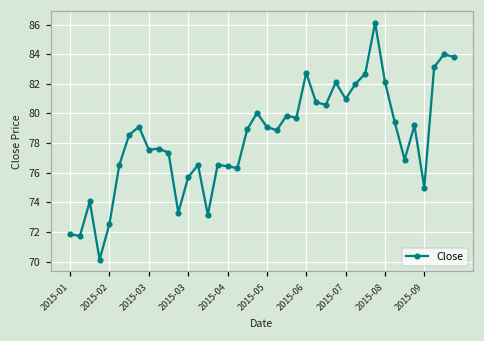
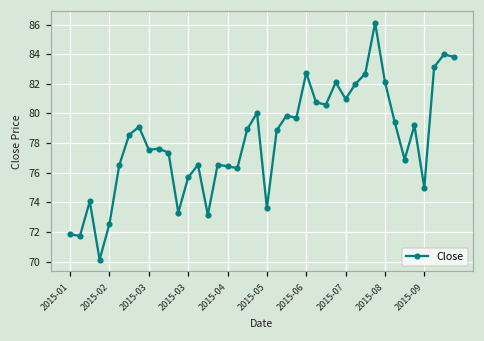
2015-05: 79.1 -> 73.6
